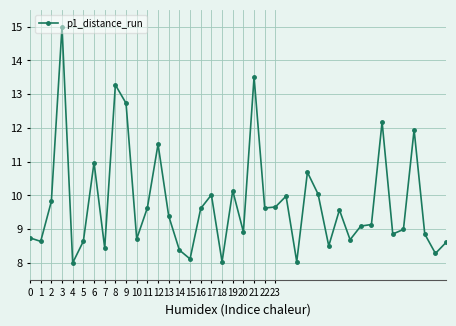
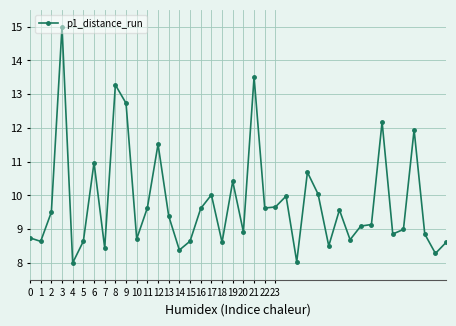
2: 9.8 -> 9.5
15: 8.1 -> 8.6
18: 8.0 -> 8.6
19: 10.1 -> 10.4
